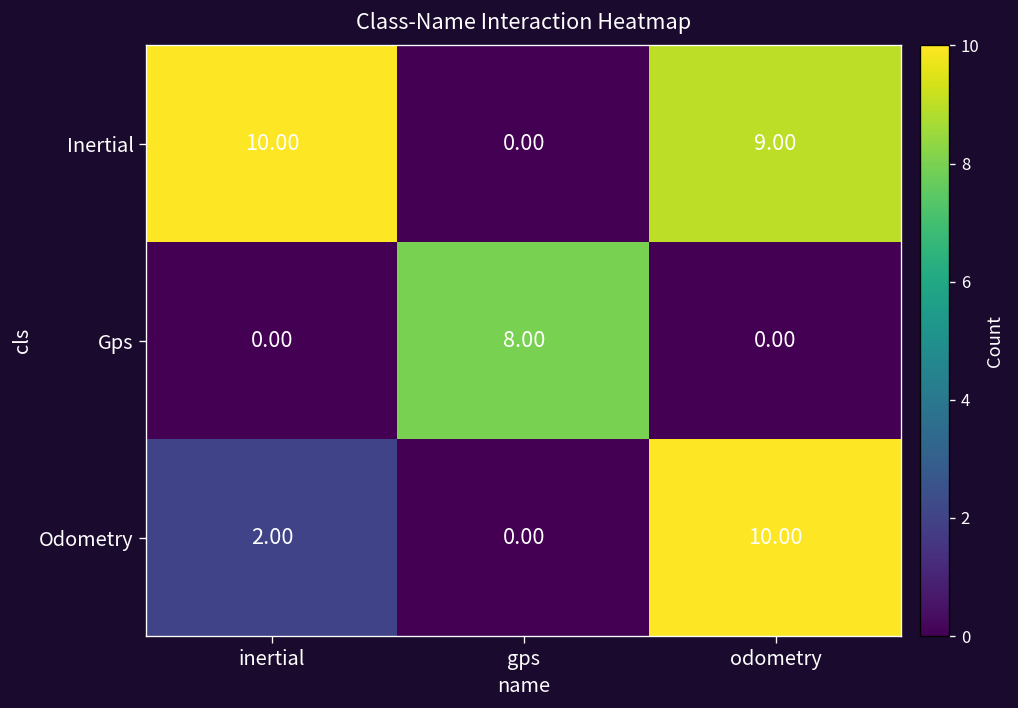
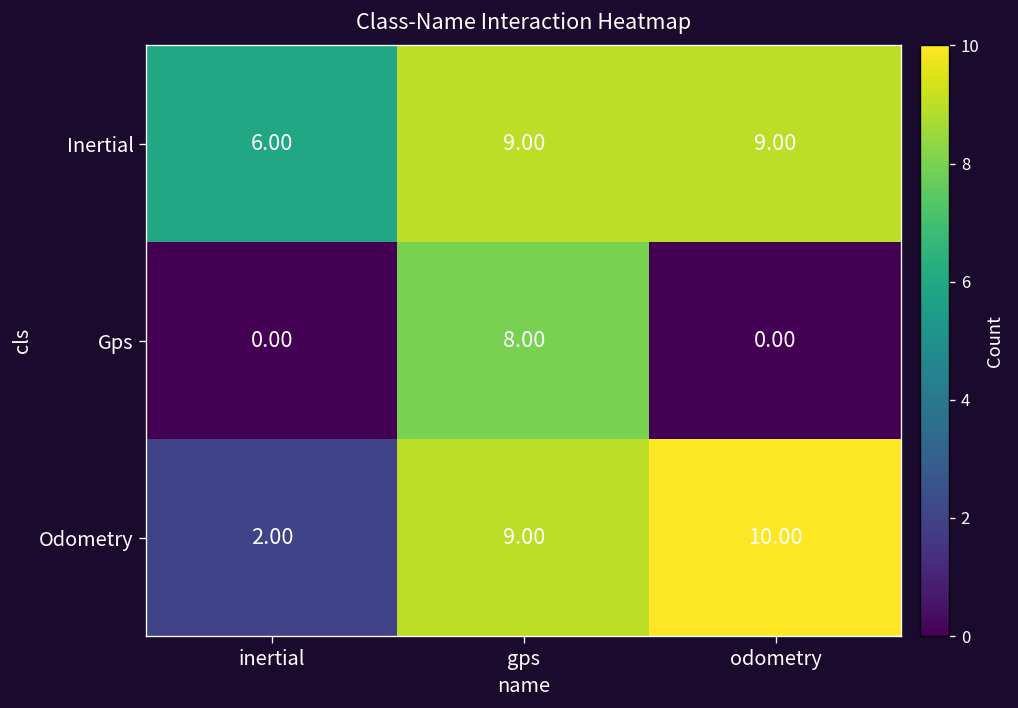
Inertial, inertial: 10.00 -> 6.00
Inertial, gps: 0.00 -> 9.00
Odometry, gps: 0.00 -> 9.00
